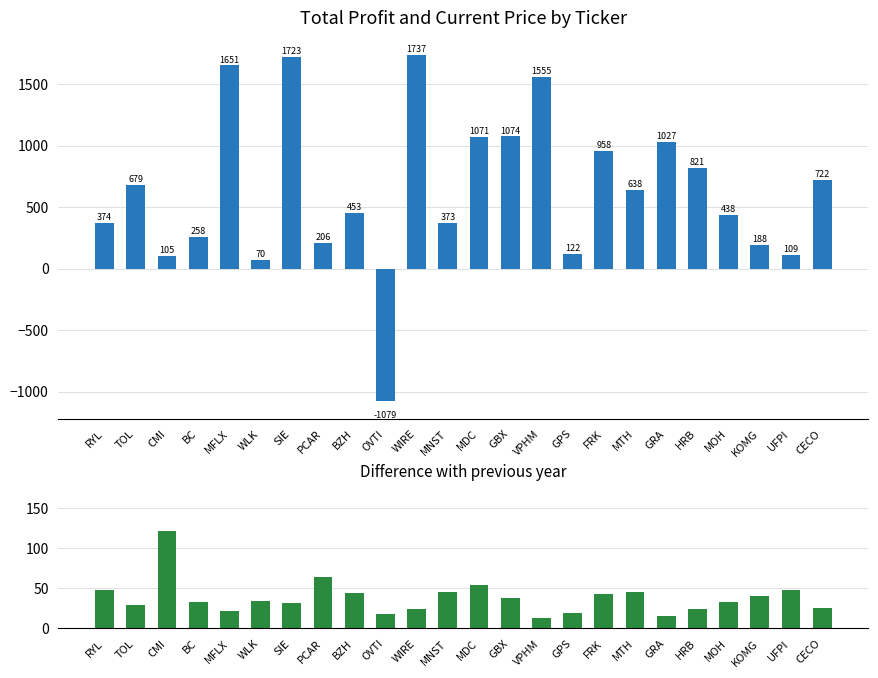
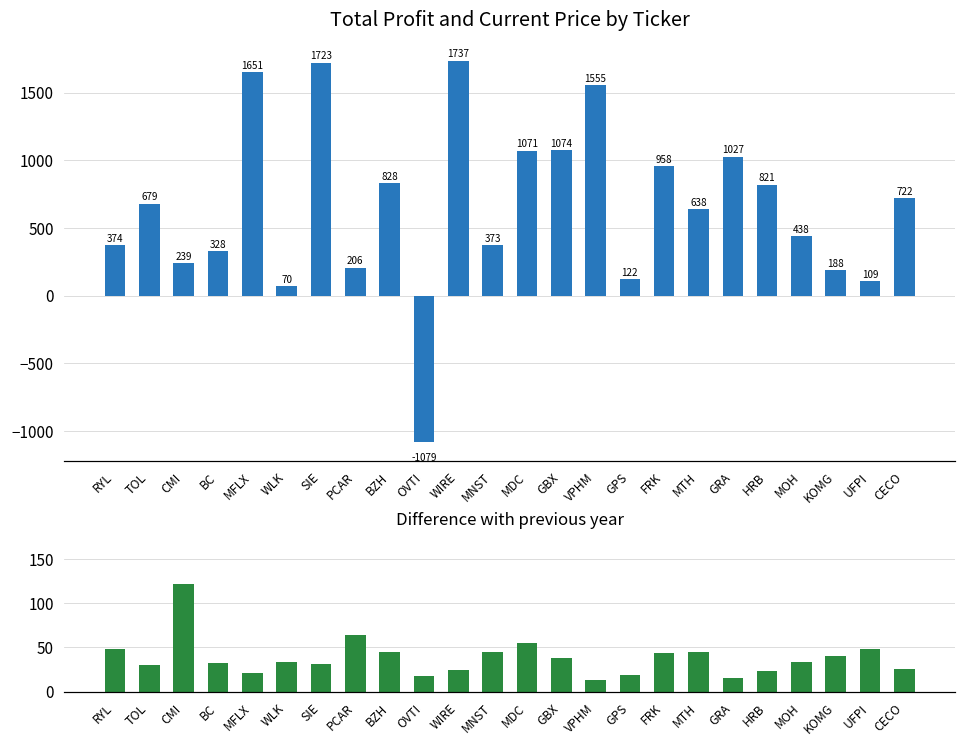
Total Profit and Current Price by Ticker, CMI: 105 -> 239
Total Profit and Current Price by Ticker, BC: 258 -> 328
Total Profit and Current Price by Ticker, BZH: 453 -> 828
